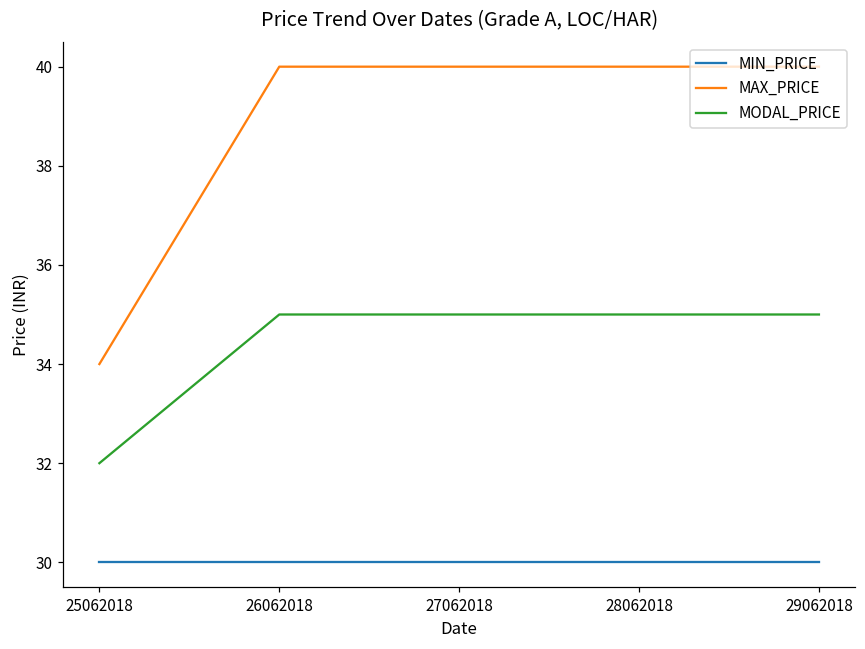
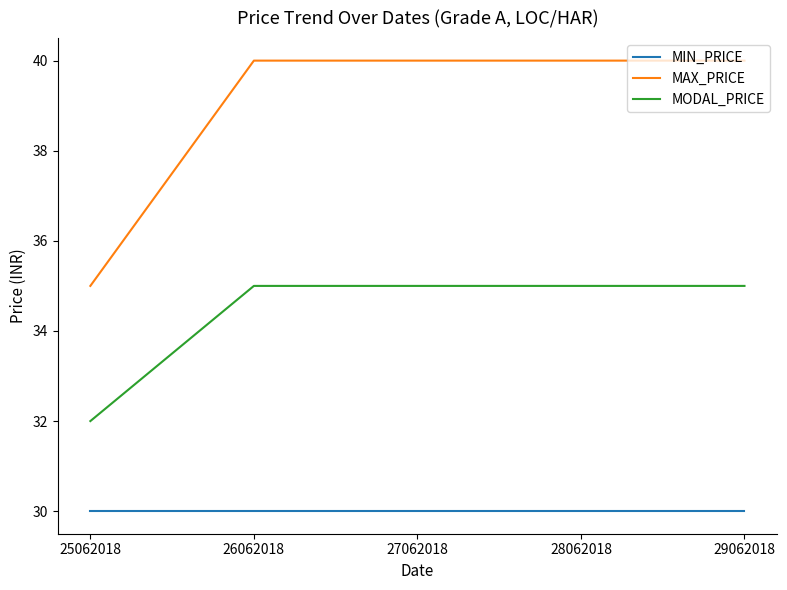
MAX_PRICE, 25062018: 34 -> 35
